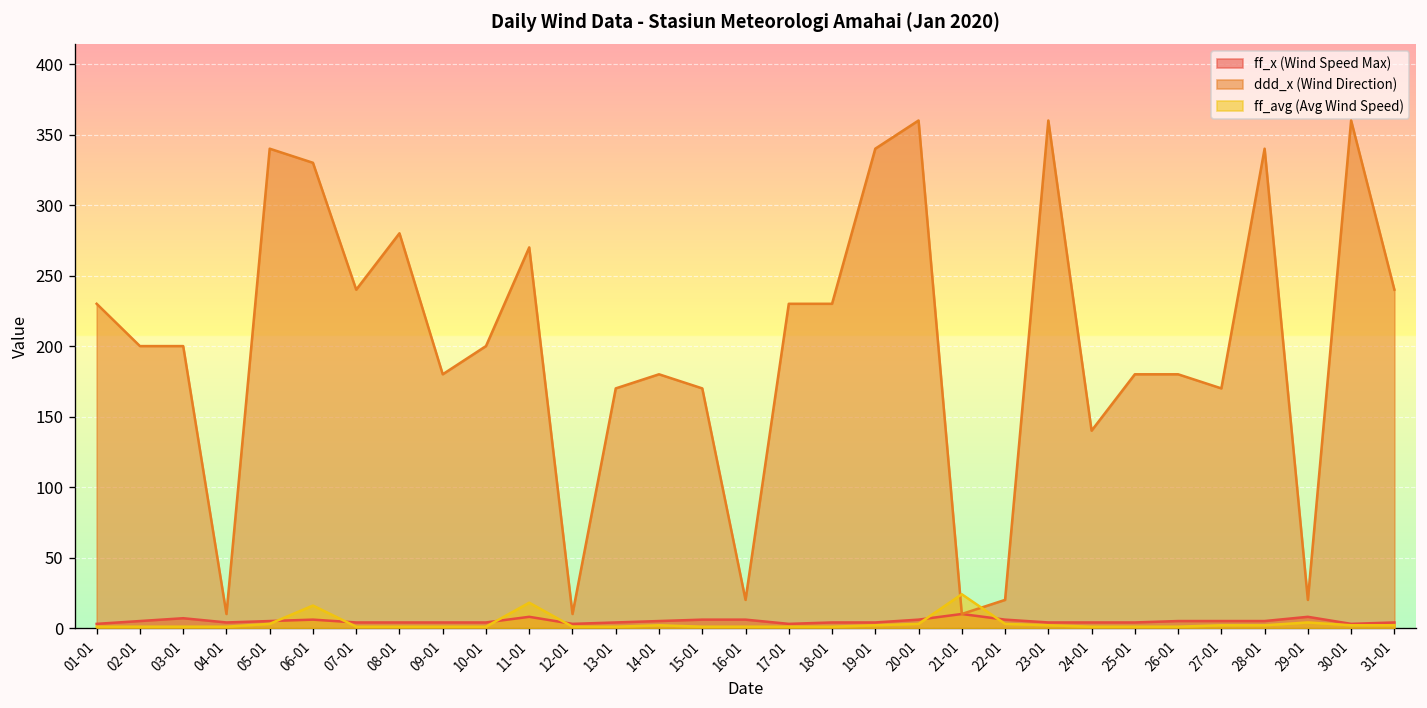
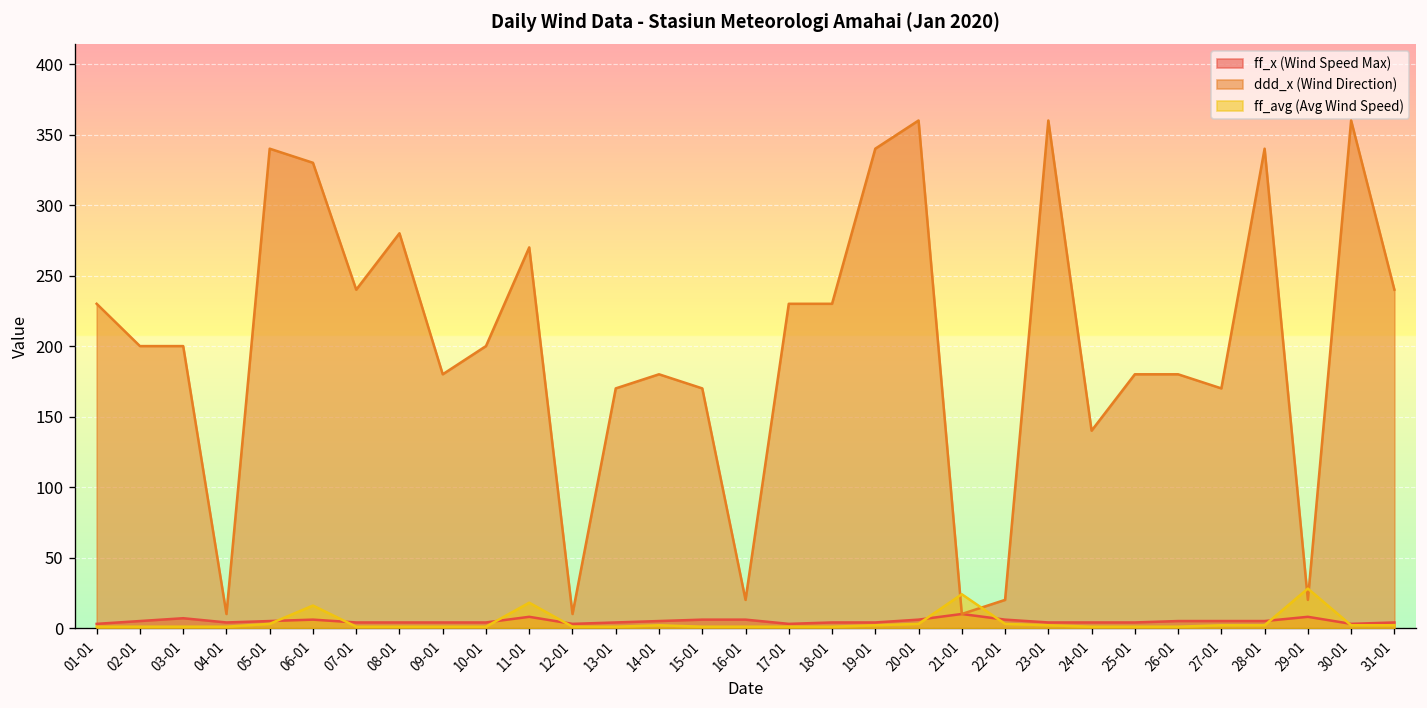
ff_avg (Avg Wind Speed), 29-01: 4 -> 28
